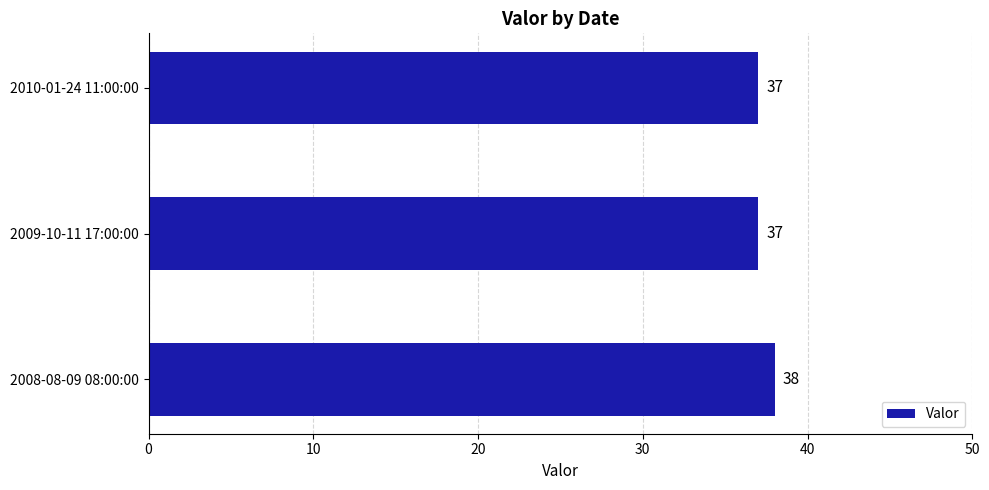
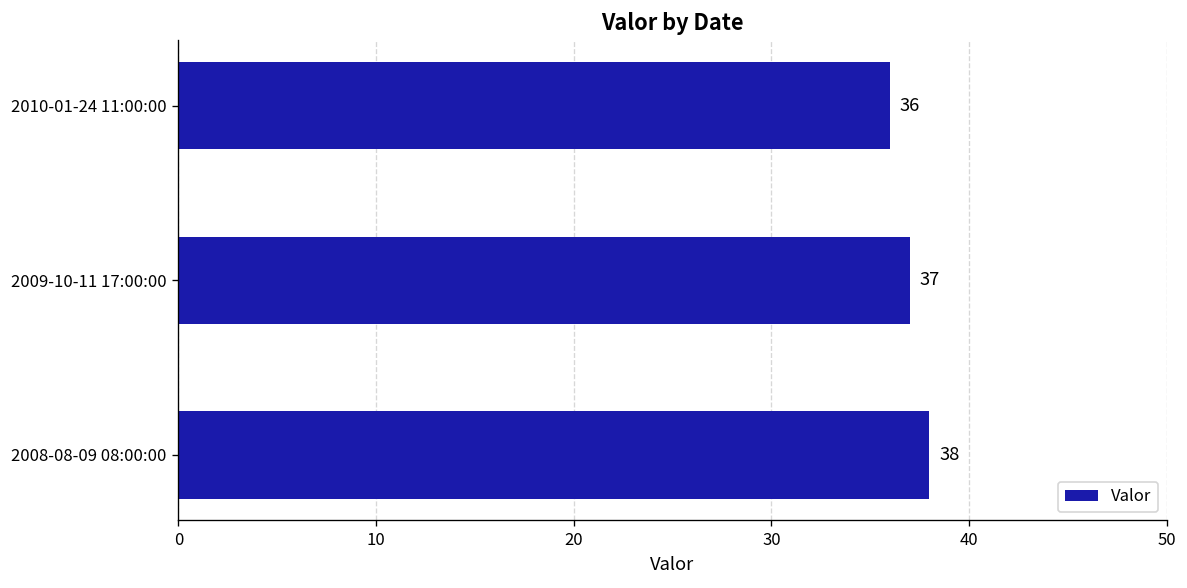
2010-01-24 11:00:00: 37 -> 36
